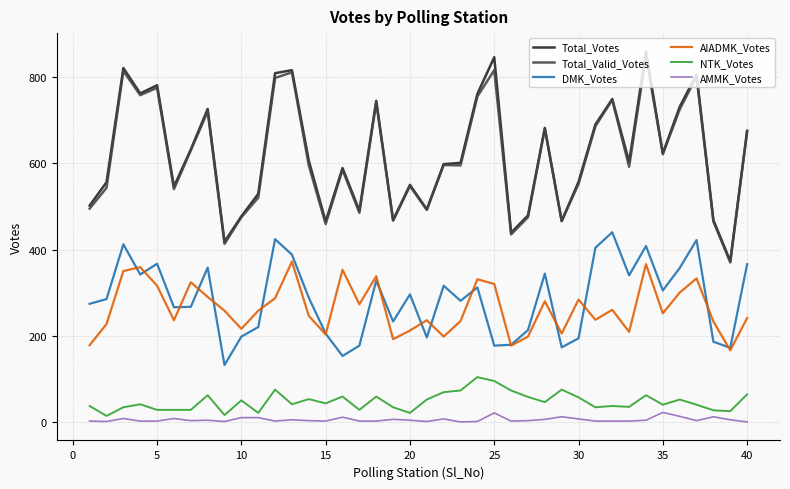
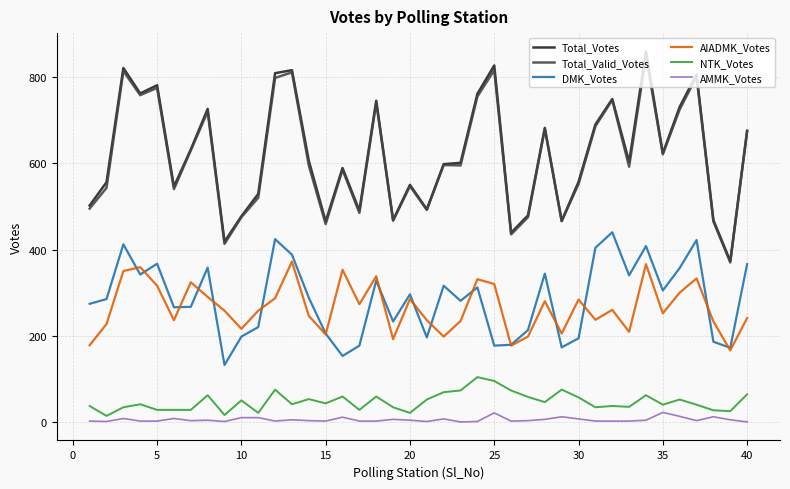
AIADMK_Votes, 20: 210 -> 290
Total_Votes, 25: 850 -> 830
